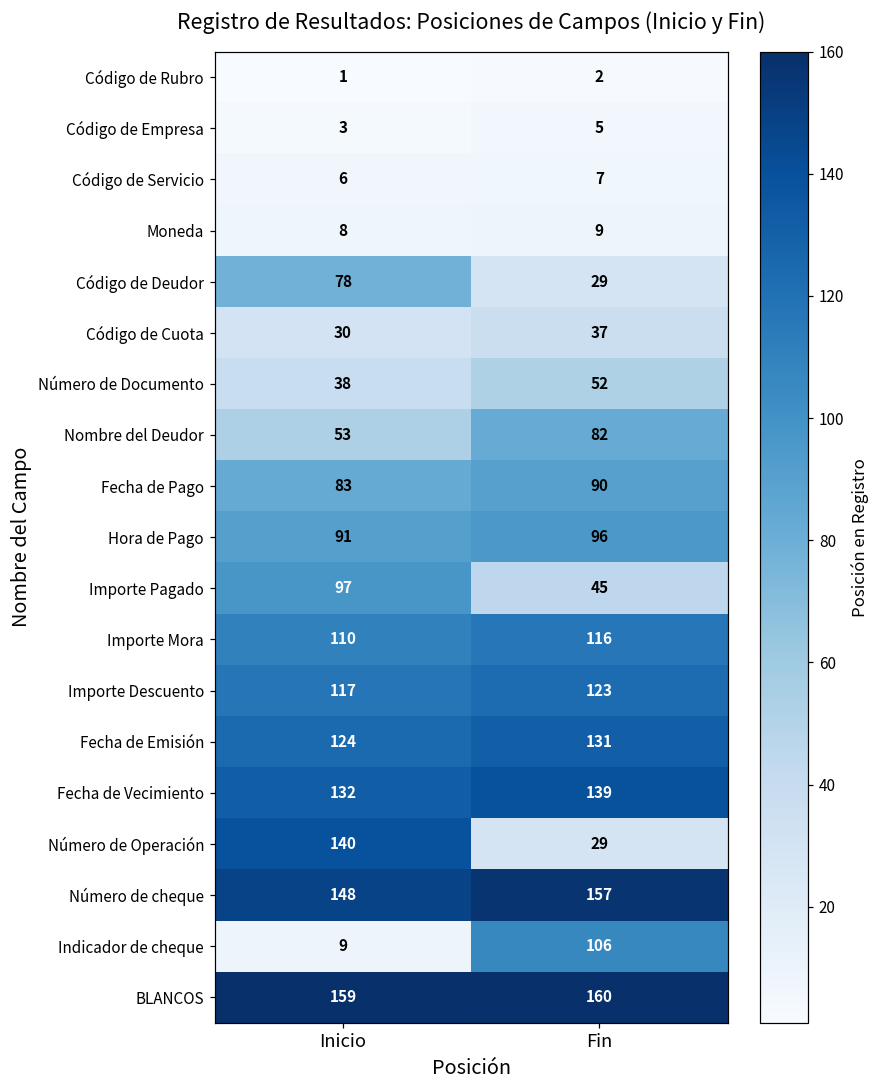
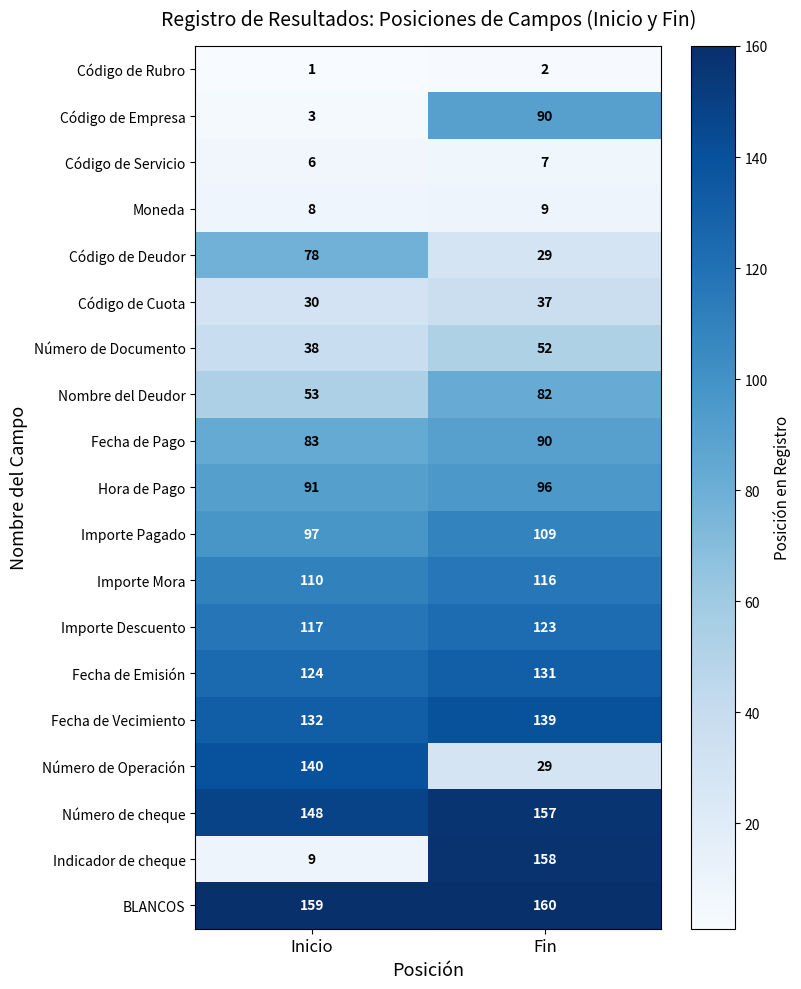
Código de Empresa, Fin: 5 -> 90
Importe Pagado, Fin: 45 -> 109
Indicador de cheque, Fin: 106 -> 158
